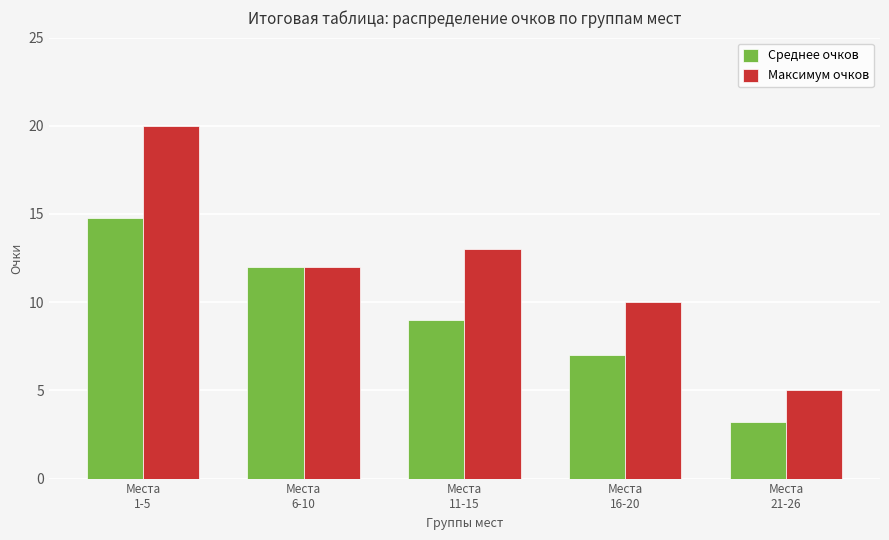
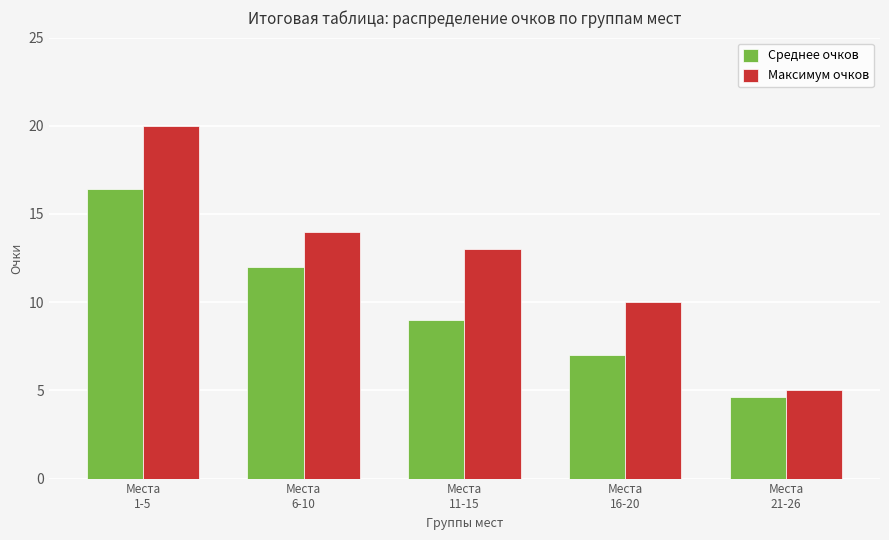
Среднее очков, Места 1-5: 14.8 -> 16.4
Максимум очков, Места 6-10: 12 -> 14
Среднее очков, Места 21-26: 3.2 -> 4.6
